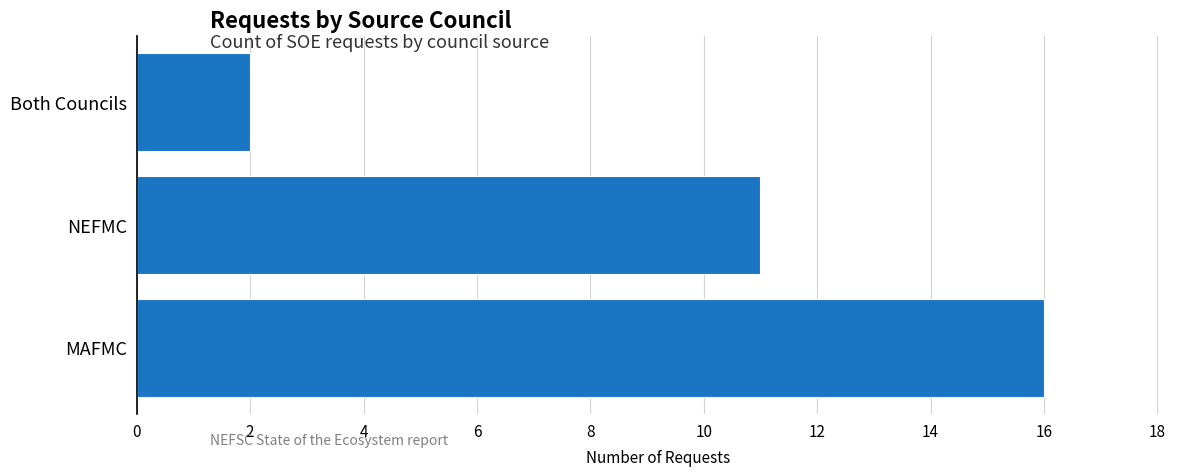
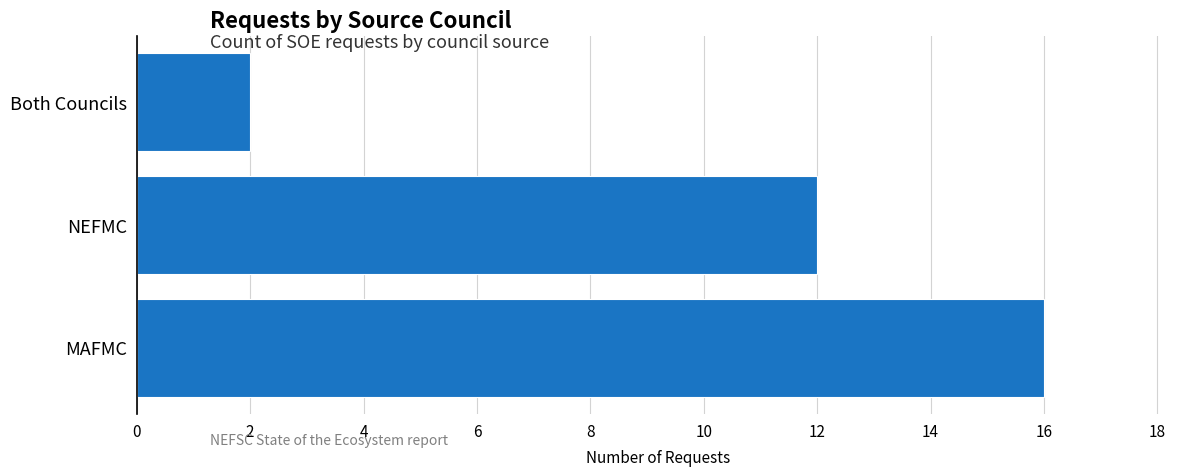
NEFMC: 11 -> 12
